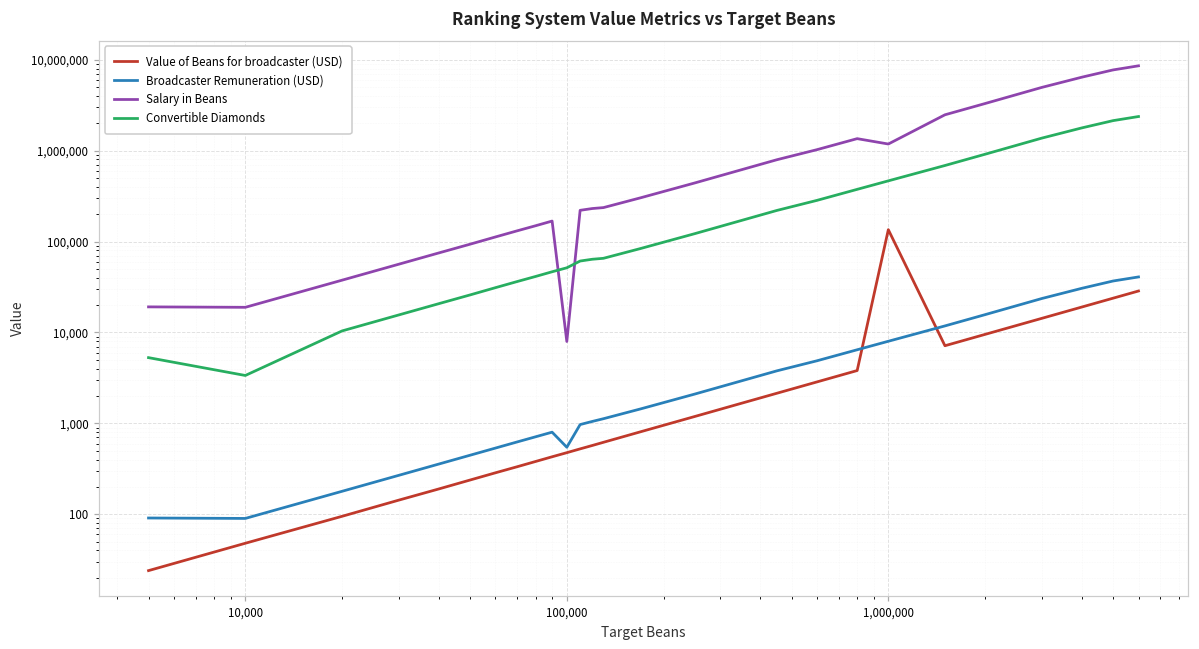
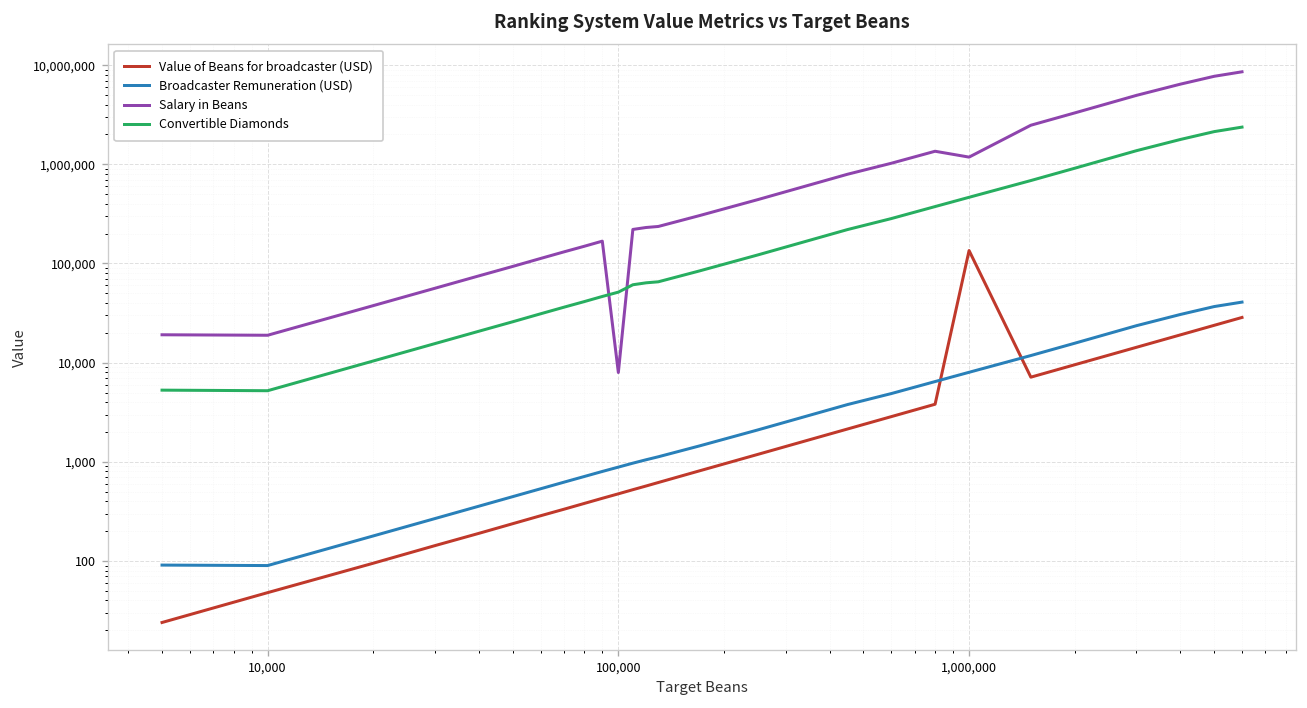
Convertible Diamonds, 10,000: 3,400 -> 5,000
Broadcaster Remuneration (USD), 100,000: 500 -> 900
